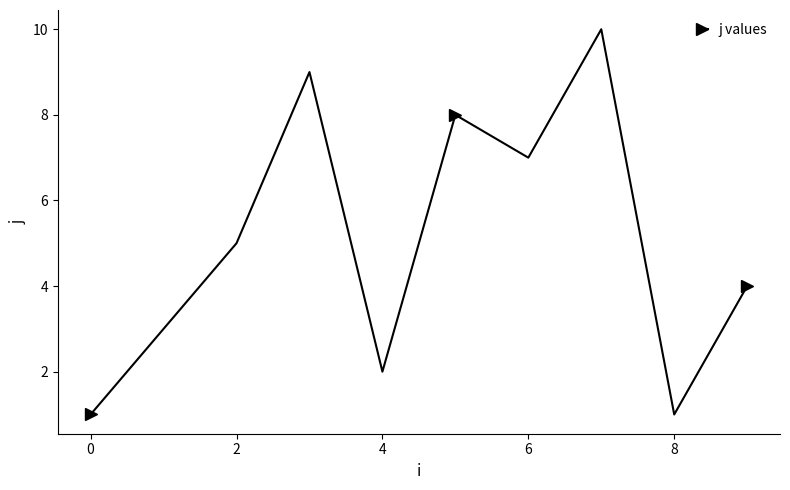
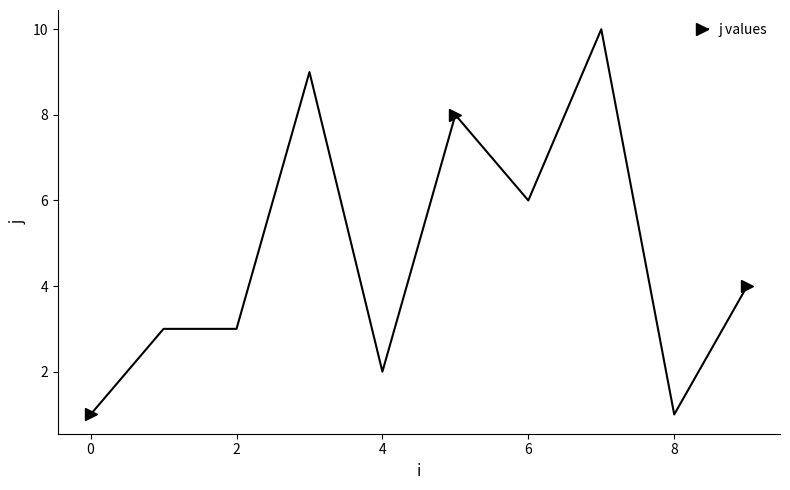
2: 5 -> 3
6: 7 -> 6
